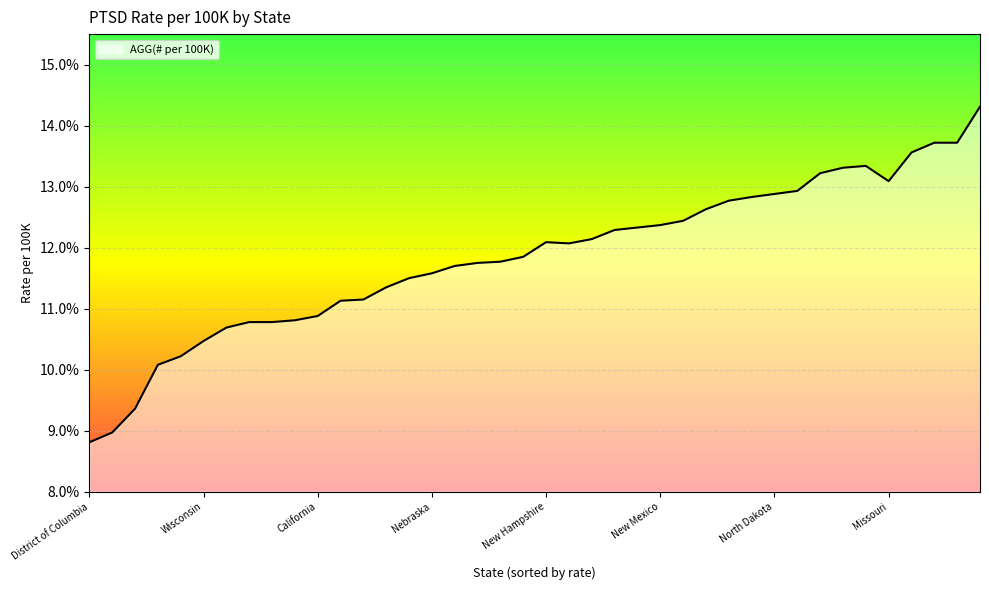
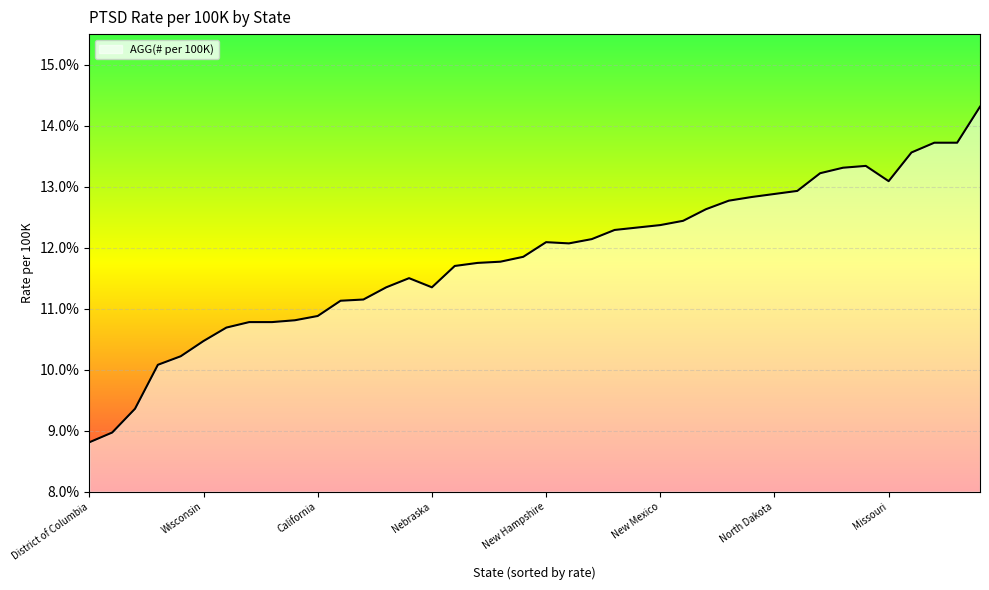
Nebraska: 11.6% -> 11.4%
